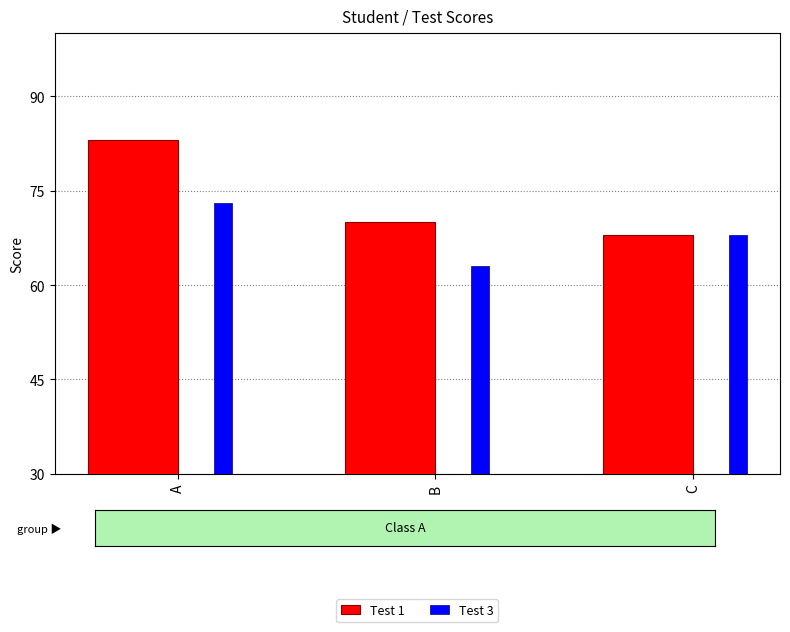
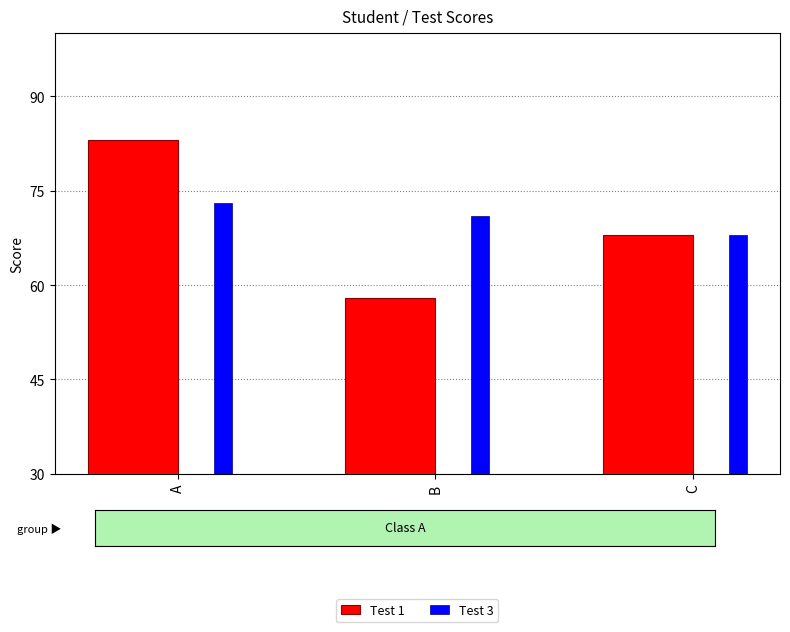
Test 1, B: 70 -> 58
Test 3, B: 63 -> 71
